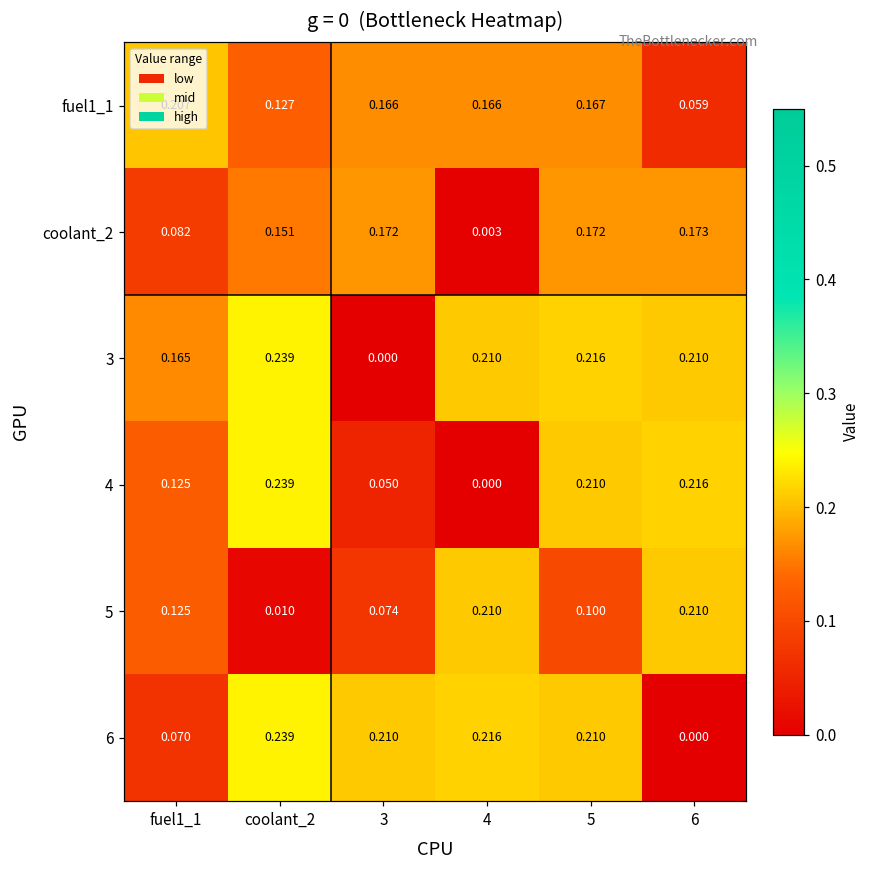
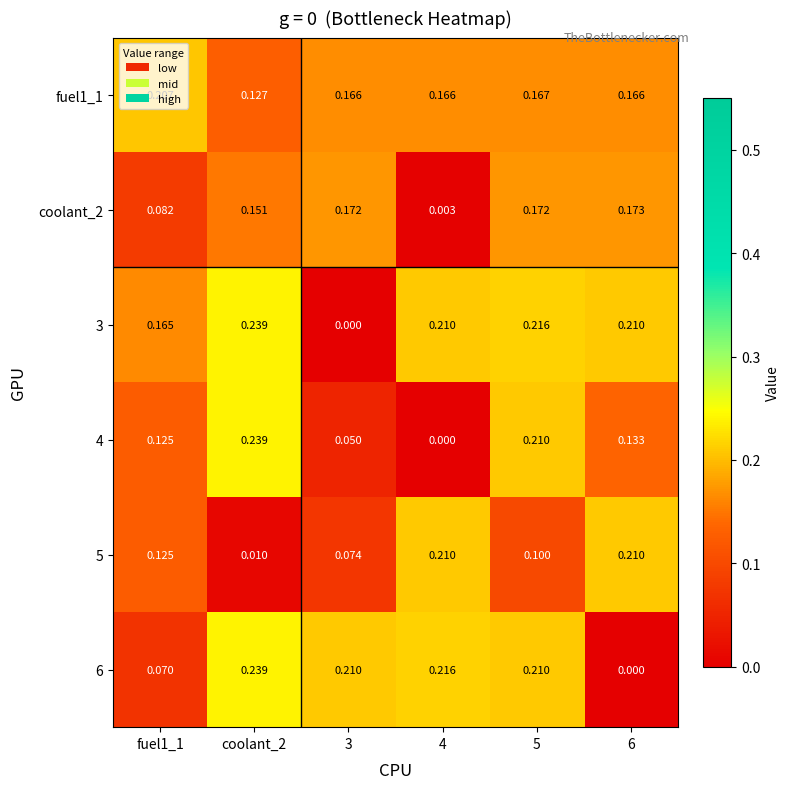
fuel1_1, 6: 0.059 -> 0.166
4, 6: 0.216 -> 0.133
